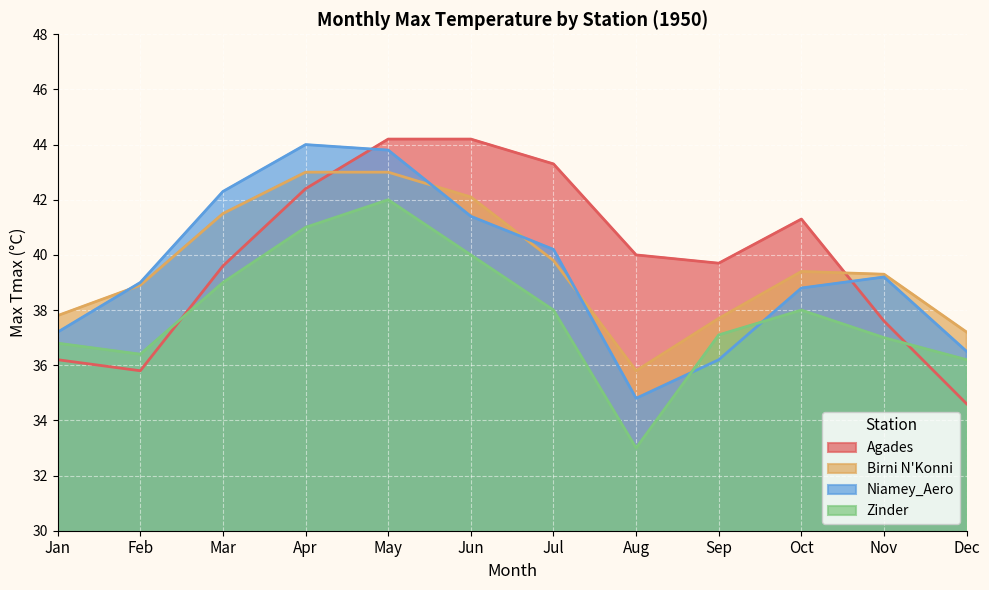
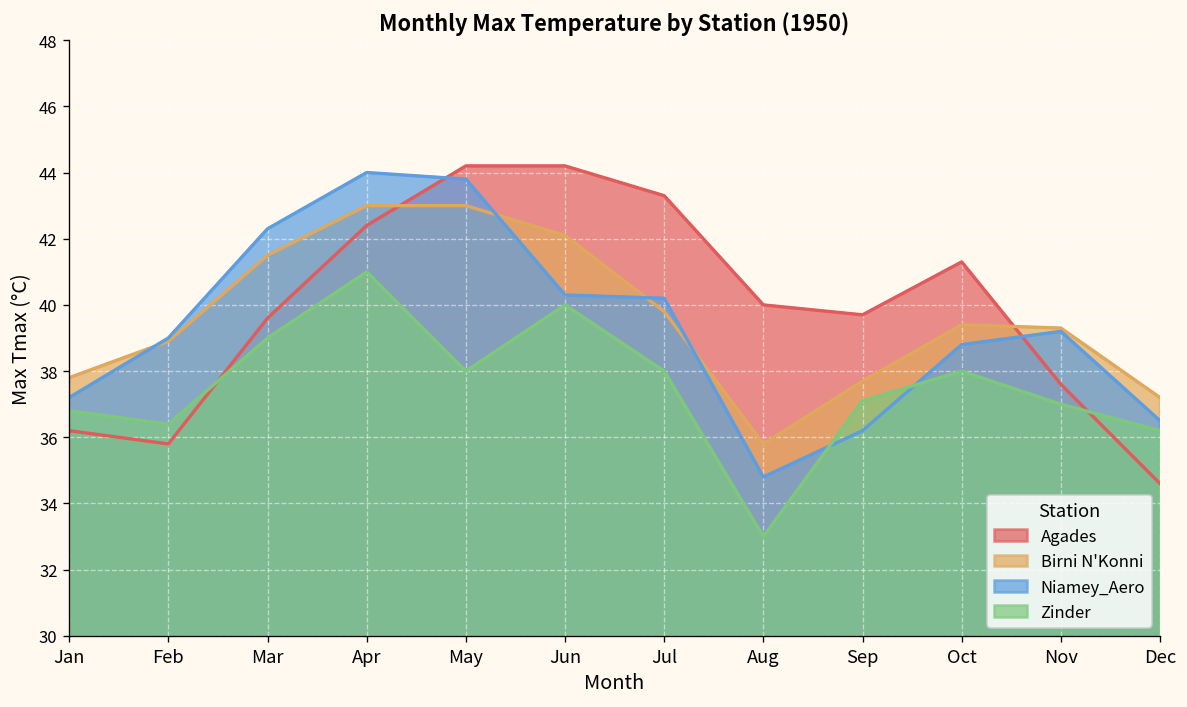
Zinder, May: 42 -> 38
Niamey_Aero, Jun: 41.4 -> 40.3
